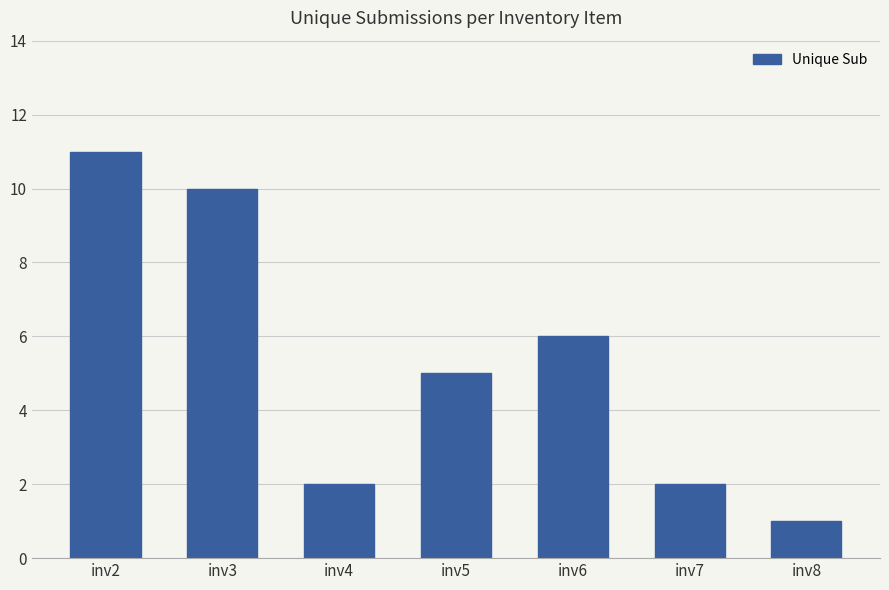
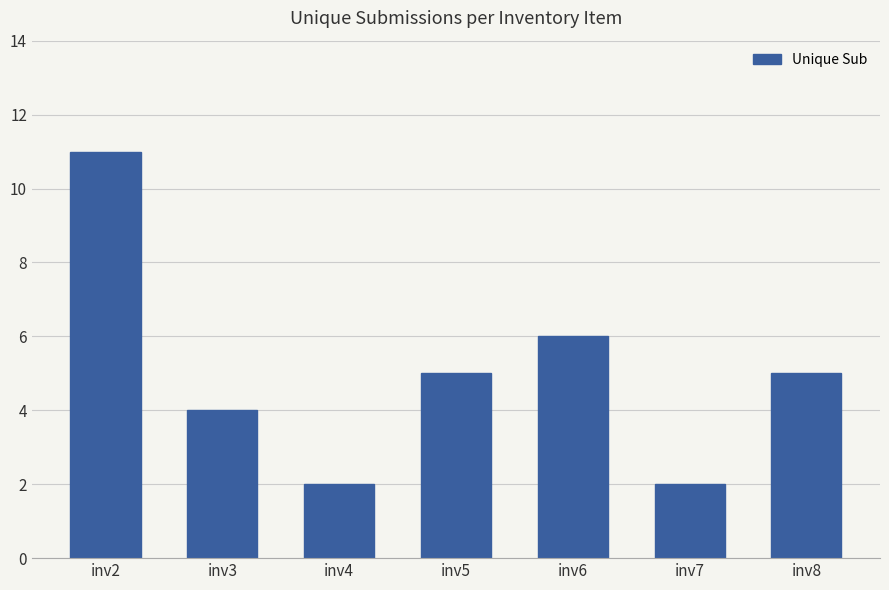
inv3: 10 -> 4
inv8: 1 -> 5
